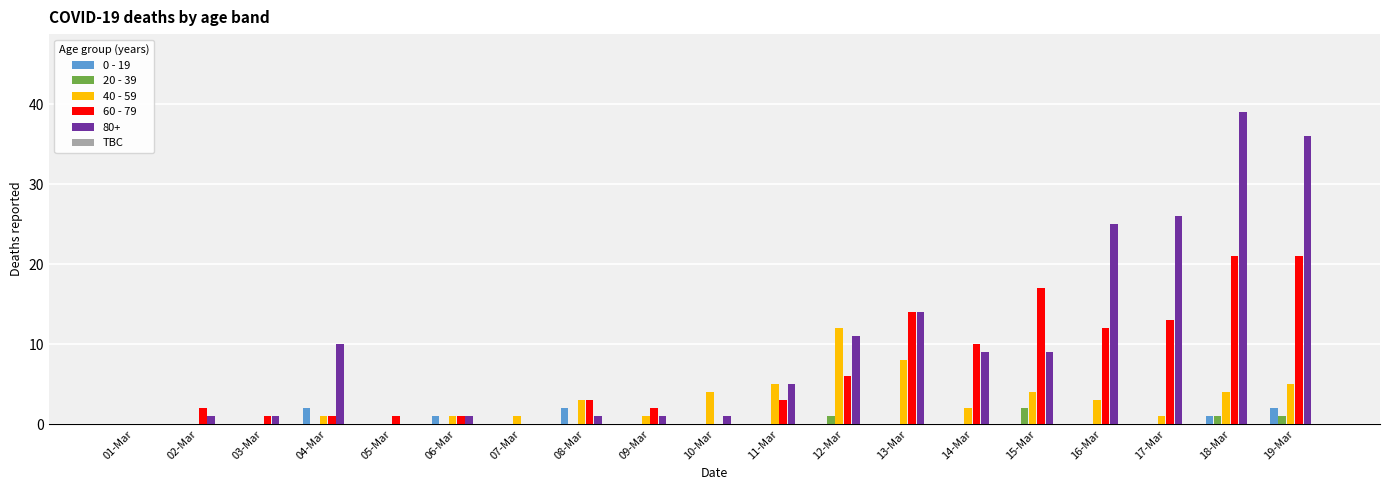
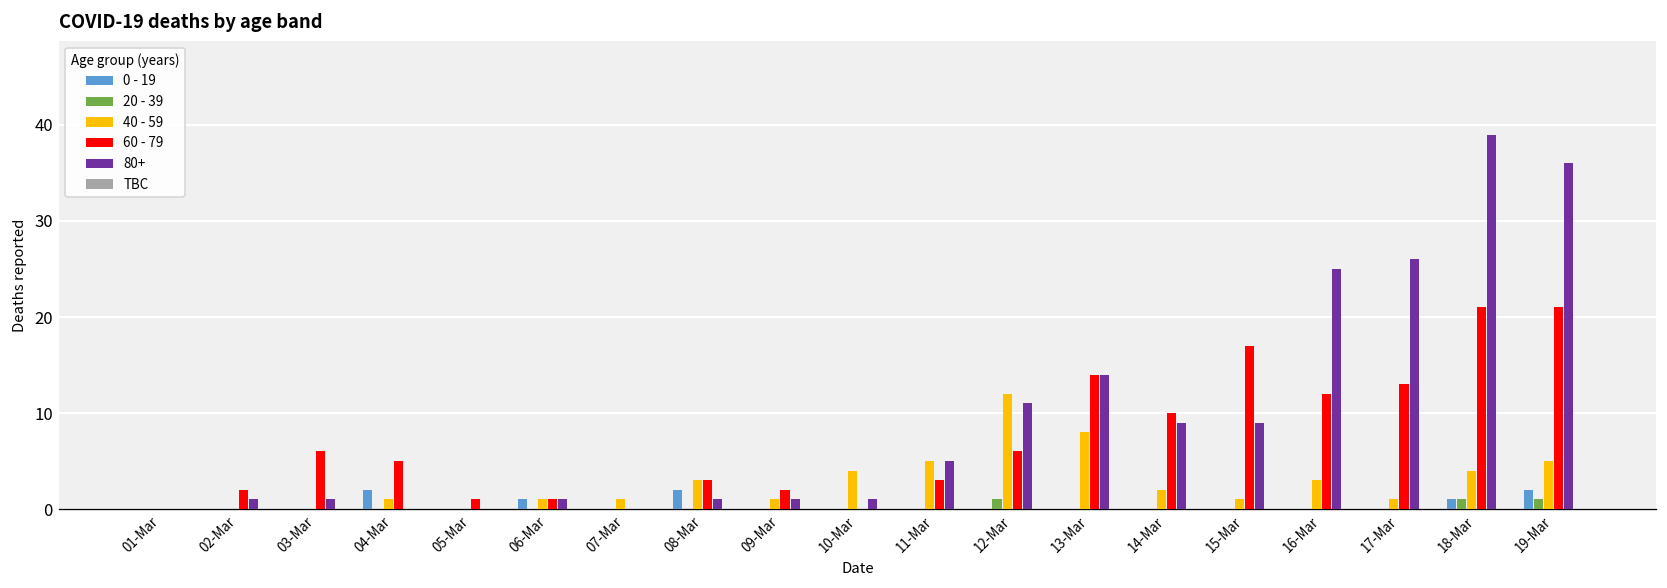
60 - 79, 03-Mar: 1 -> 6
60 - 79, 04-Mar: 1 -> 5
80+, 04-Mar: 10 -> 0
20 - 39, 15-Mar: 2 -> 0
40 - 59, 15-Mar: 4 -> 1
